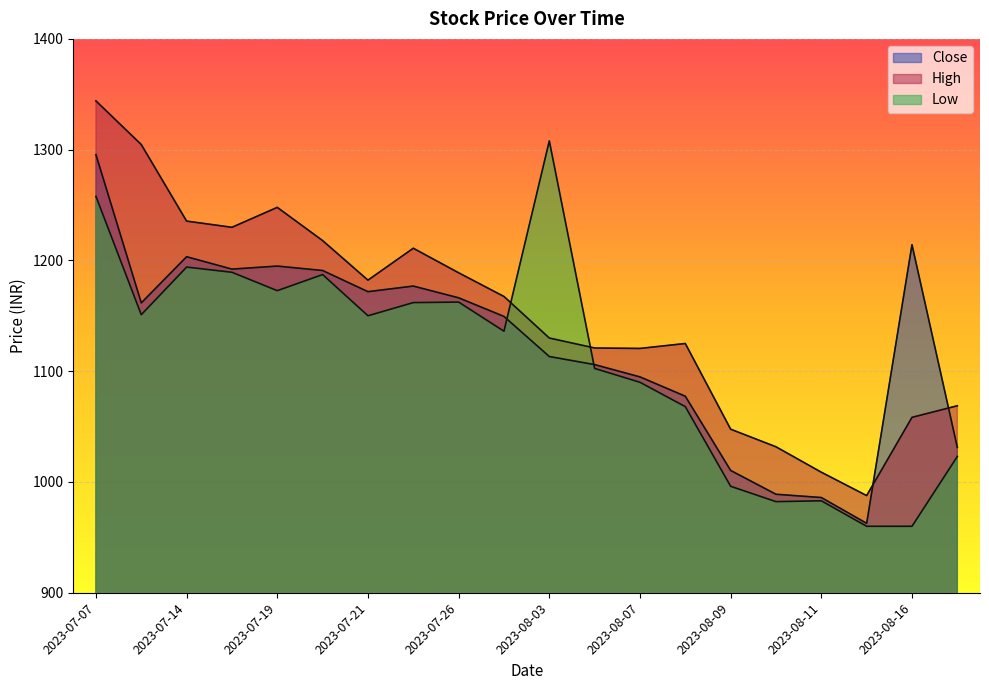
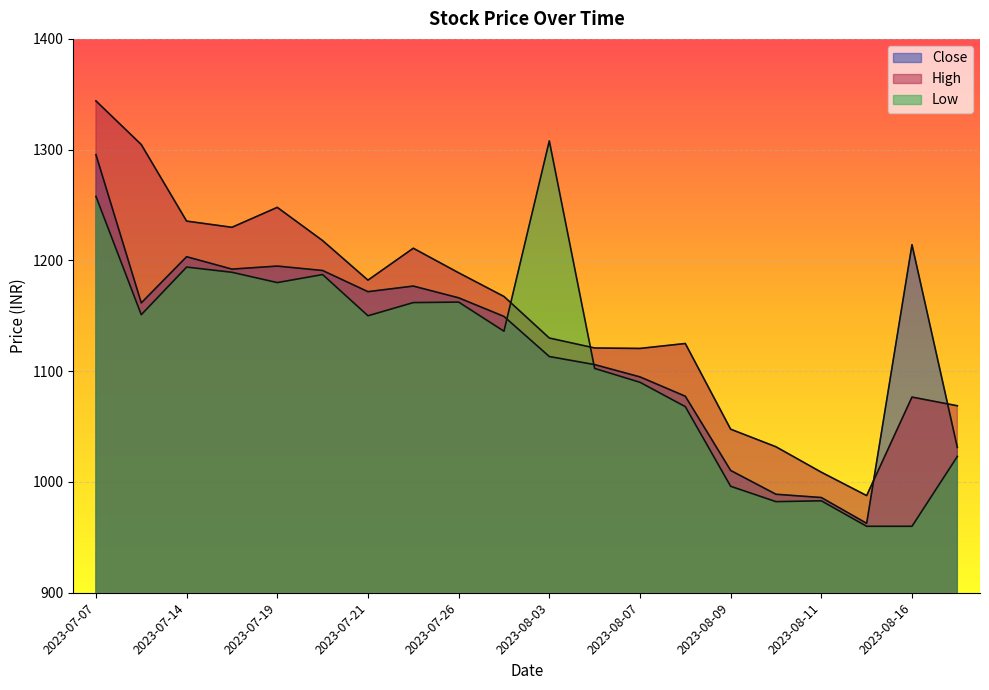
Low, 2023-07-19: 1173 -> 1180
High, 2023-08-16: 1058 -> 1077
